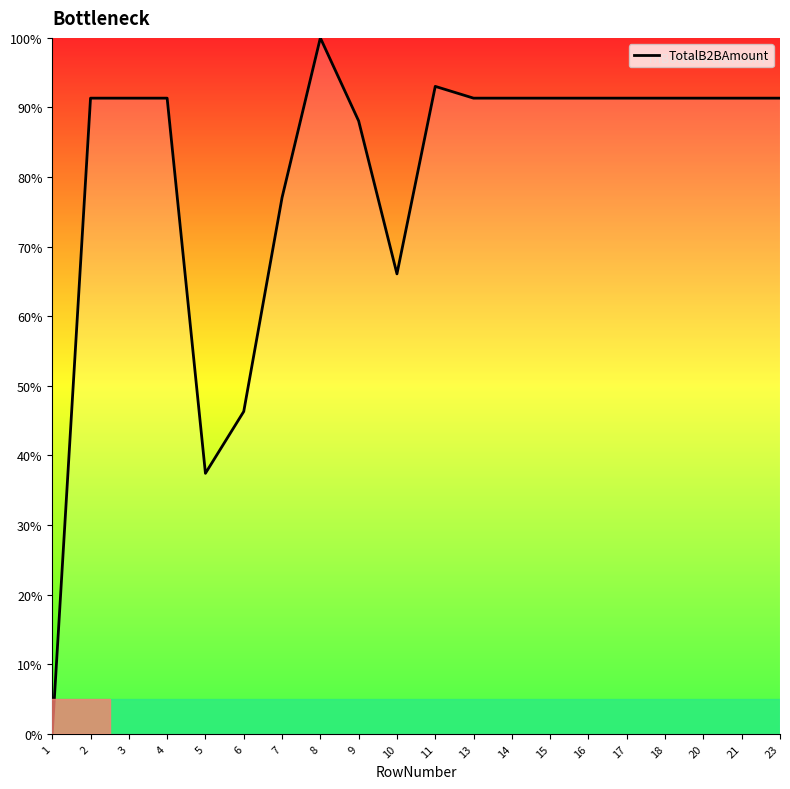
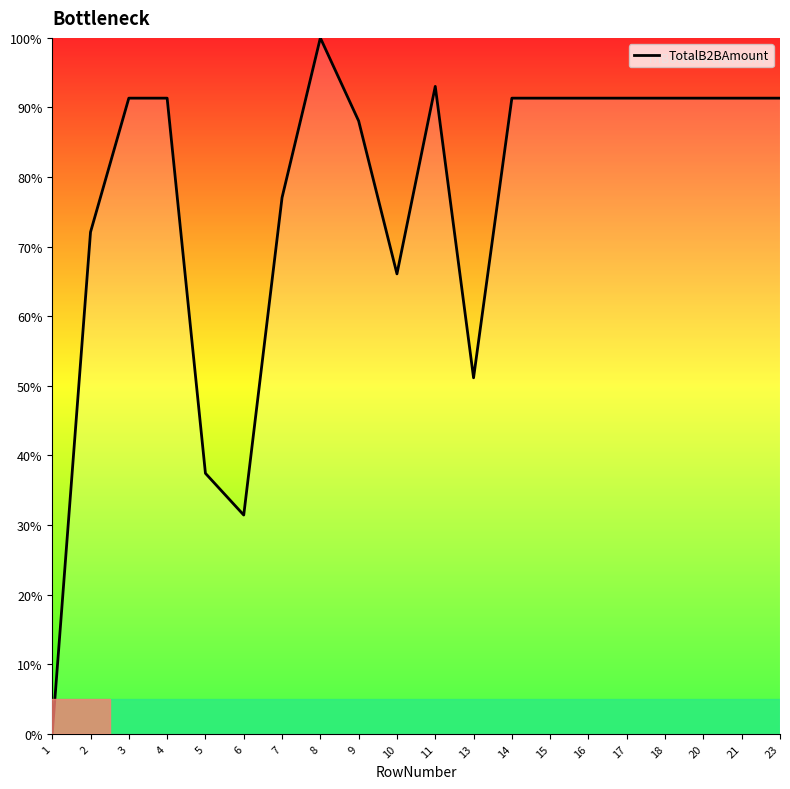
2: 91% -> 72%
6: 46% -> 31%
13: 91% -> 51%
